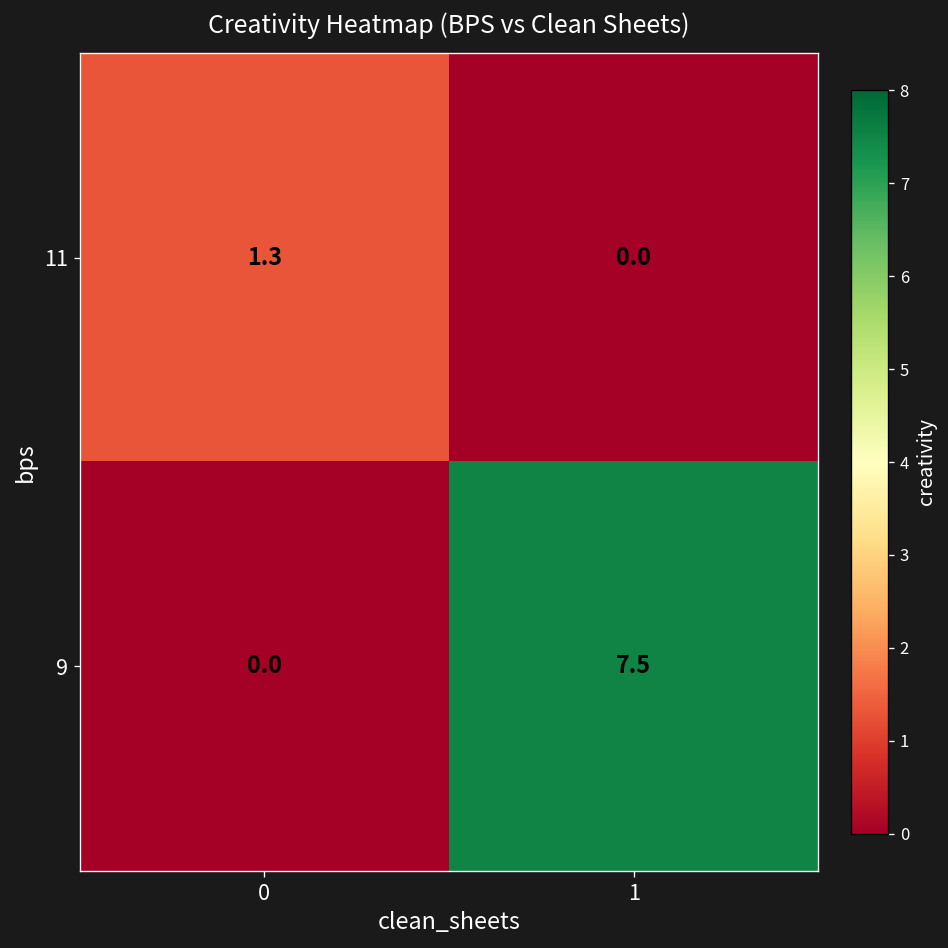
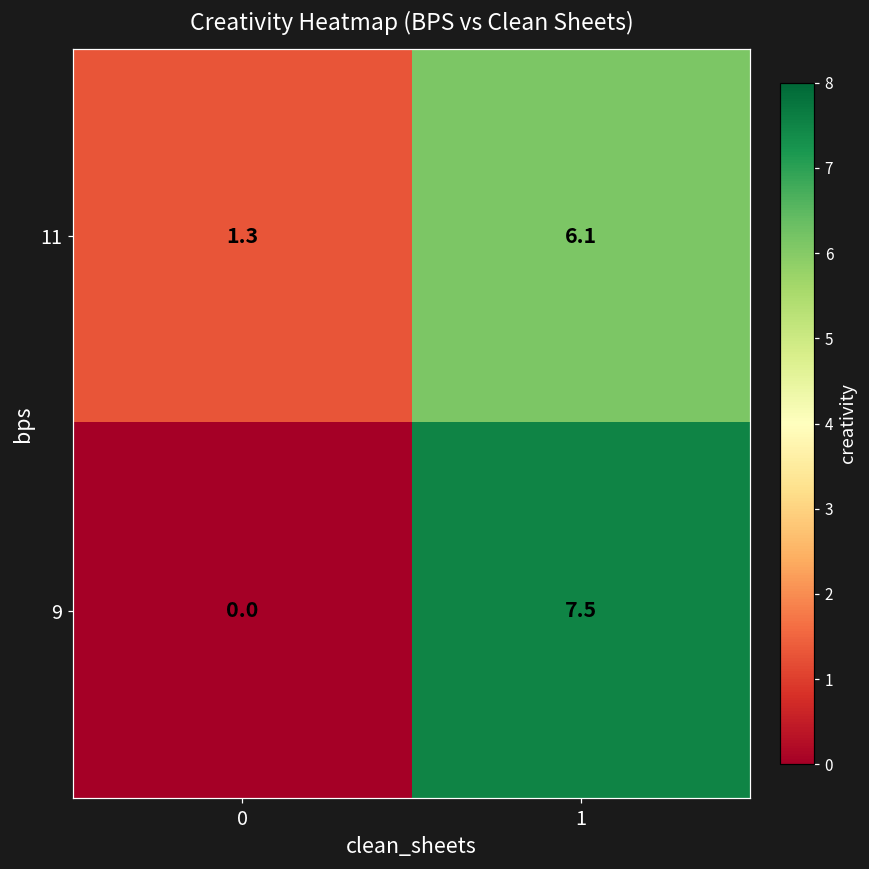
11, 1: 0.0 -> 6.1
